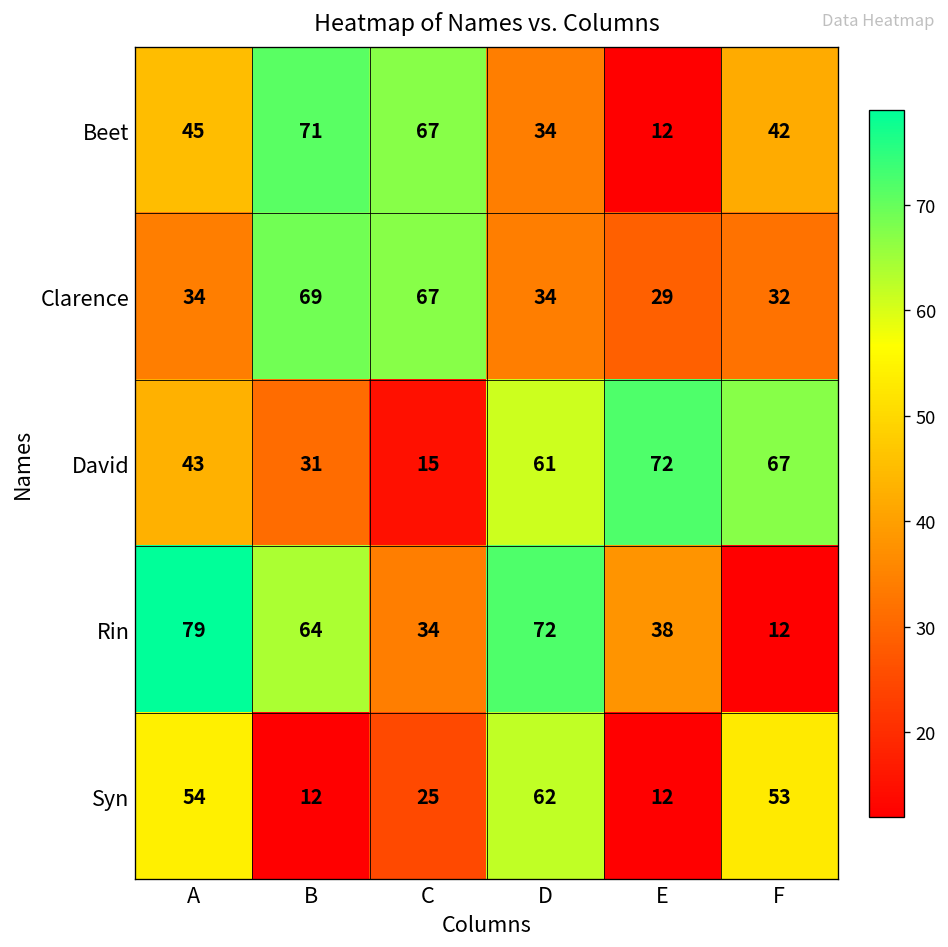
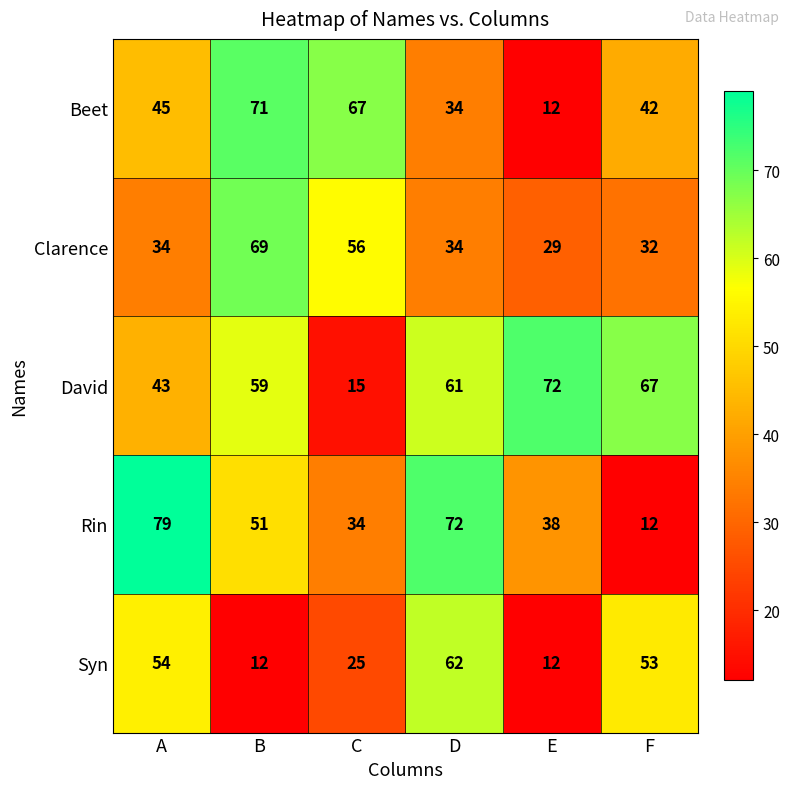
Clarence, C: 67 -> 56
David, B: 31 -> 59
Rin, B: 64 -> 51
